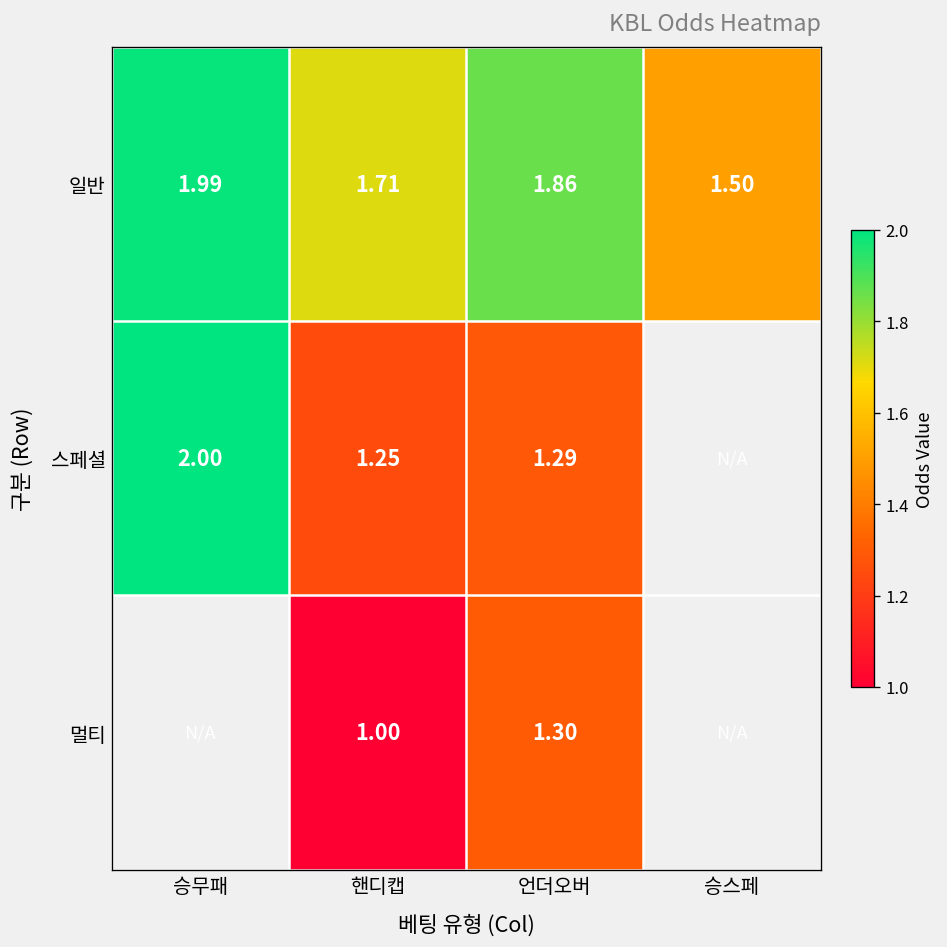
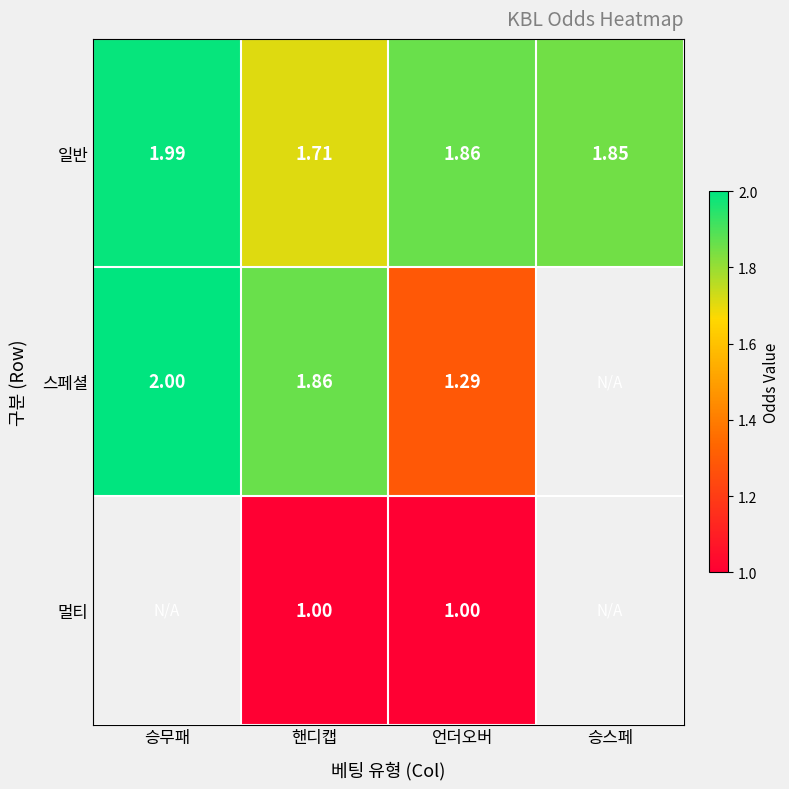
일반, 승스페: 1.50 -> 1.85
스페셜, 핸디캡: 1.25 -> 1.86
멀티, 언더오버: 1.30 -> 1.00
